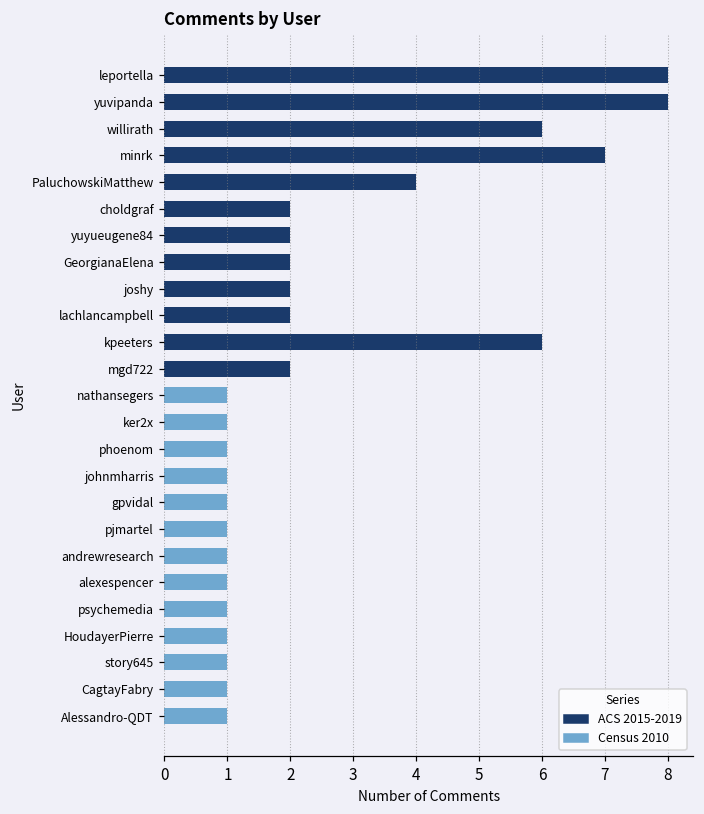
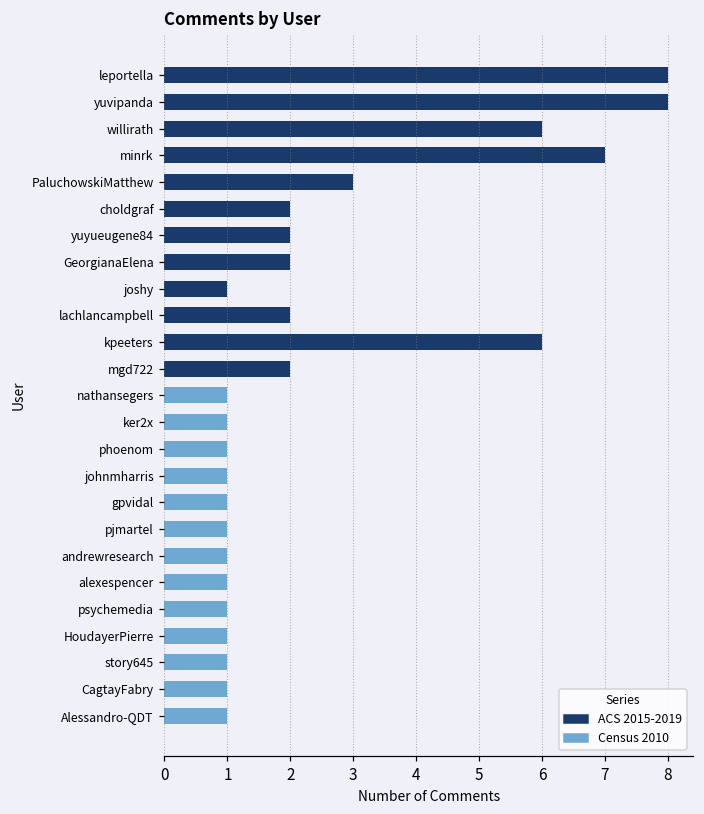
ACS 2015-2019, PaluchowskiMatthew: 4 -> 3
ACS 2015-2019, joshy: 2 -> 1
